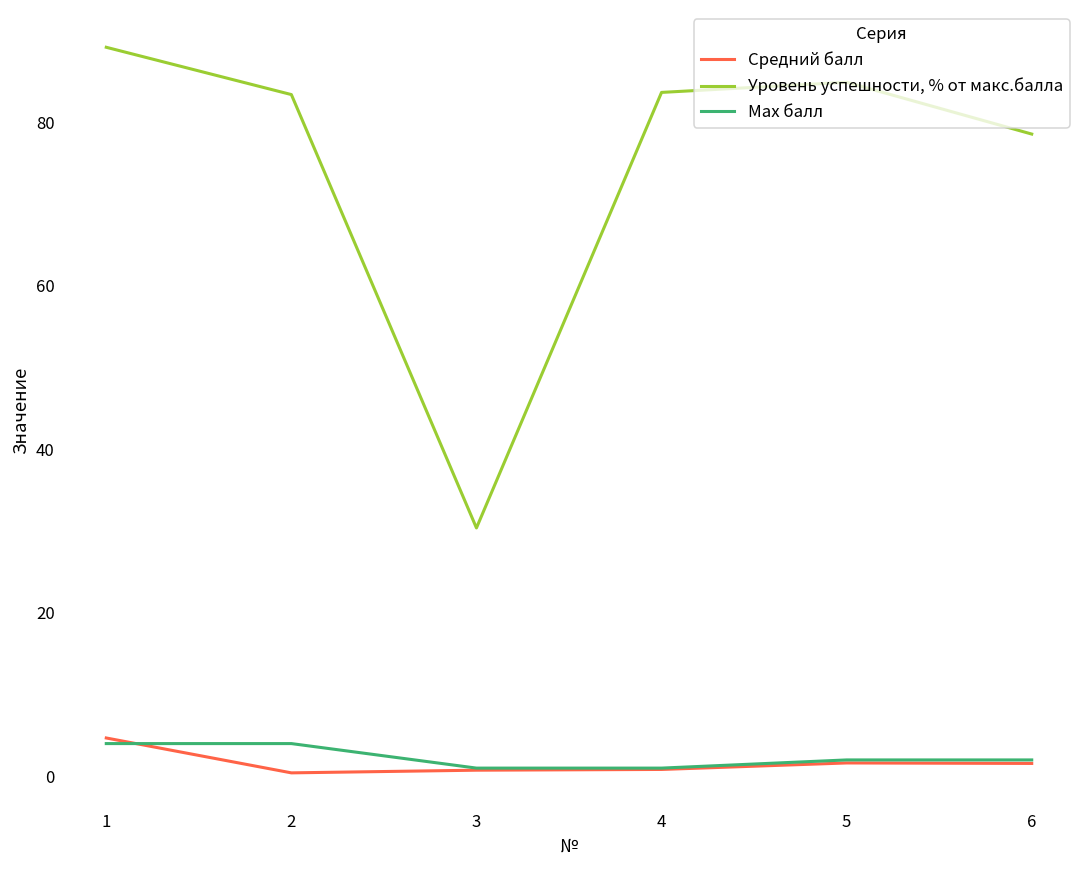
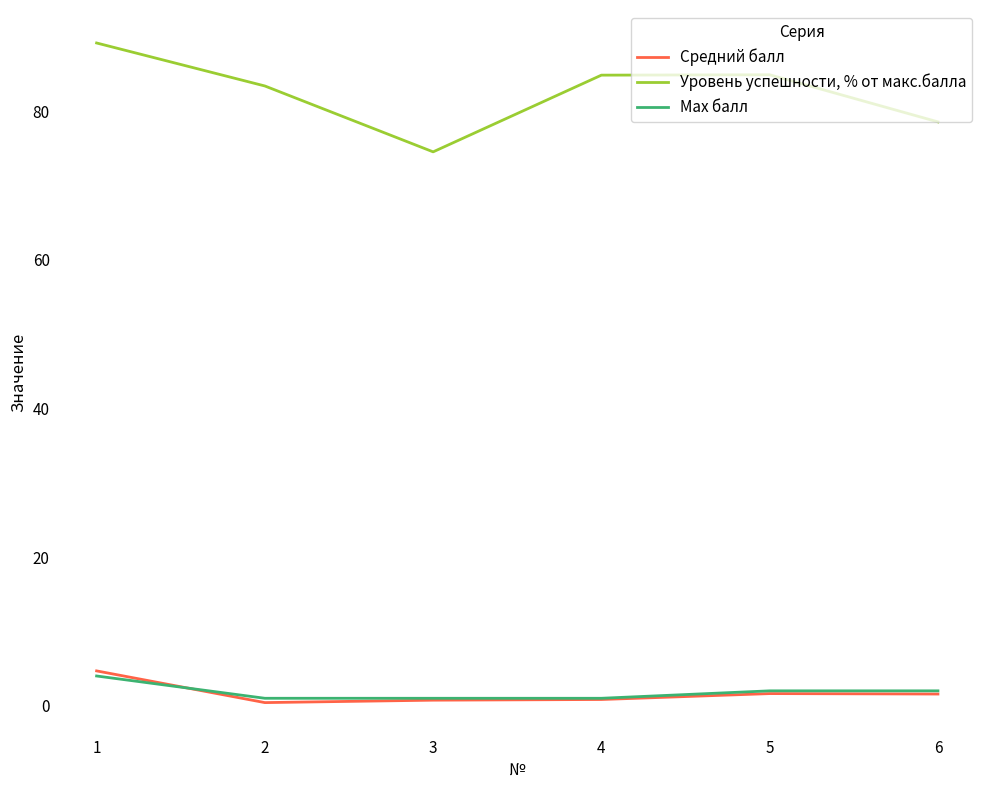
Max балл, 2: 4 -> 1
Уровень успешности, % от макс.балла, 3: 30 -> 75
Уровень успешности, % от макс.балла, 4: 84 -> 85
